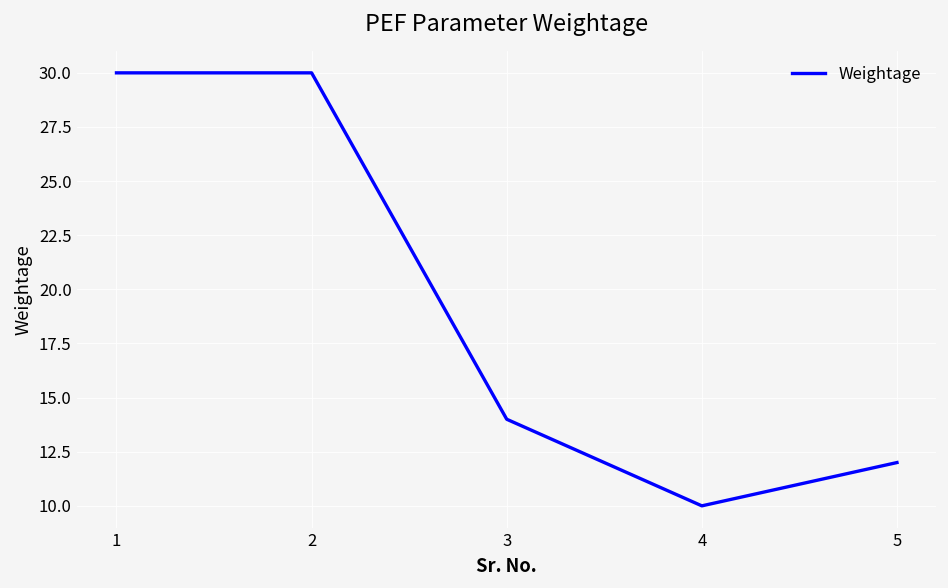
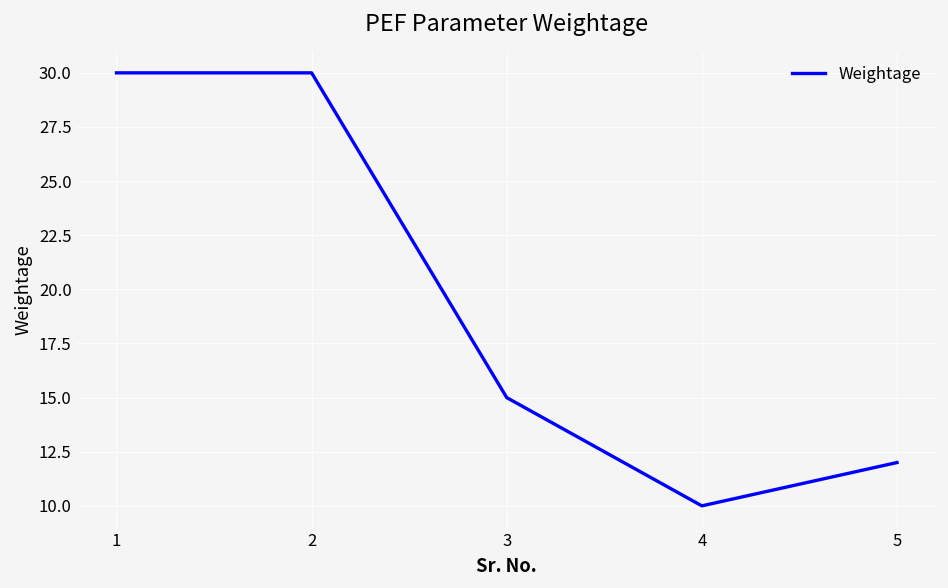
3: 14 -> 15
